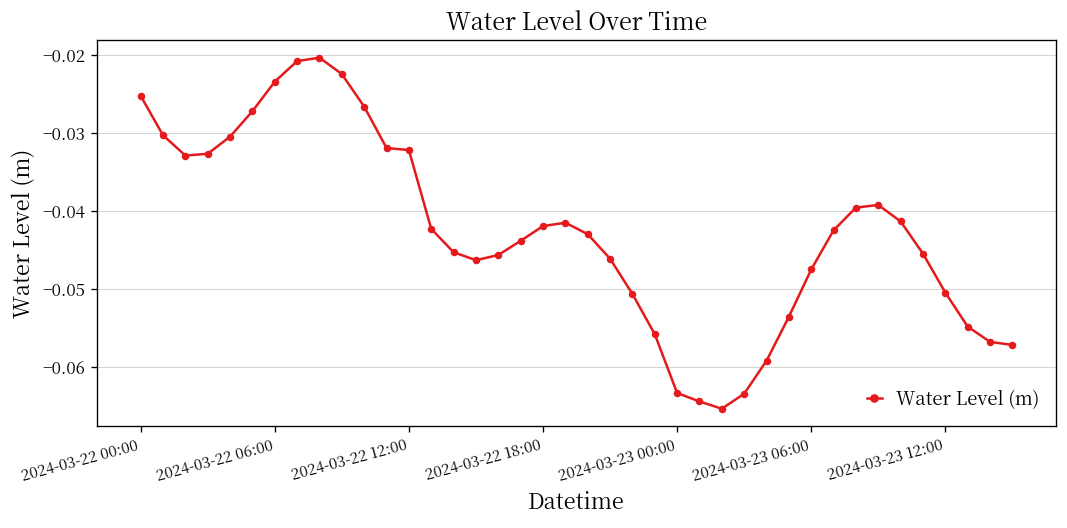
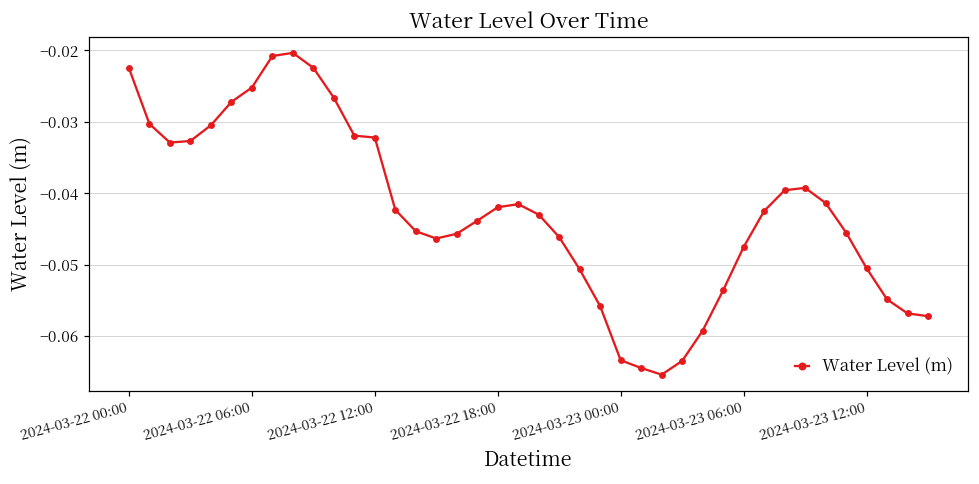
2024-03-22 00:00: -0.025 -> -0.022
2024-03-22 06:00: -0.023 -> -0.025
